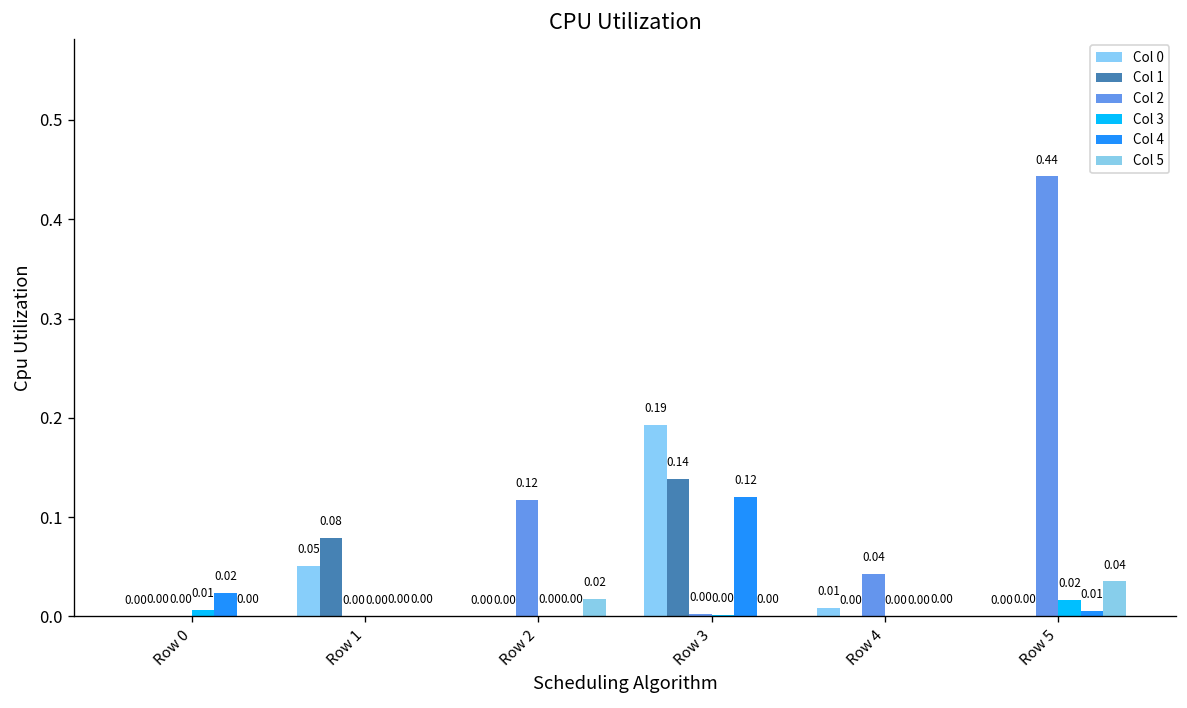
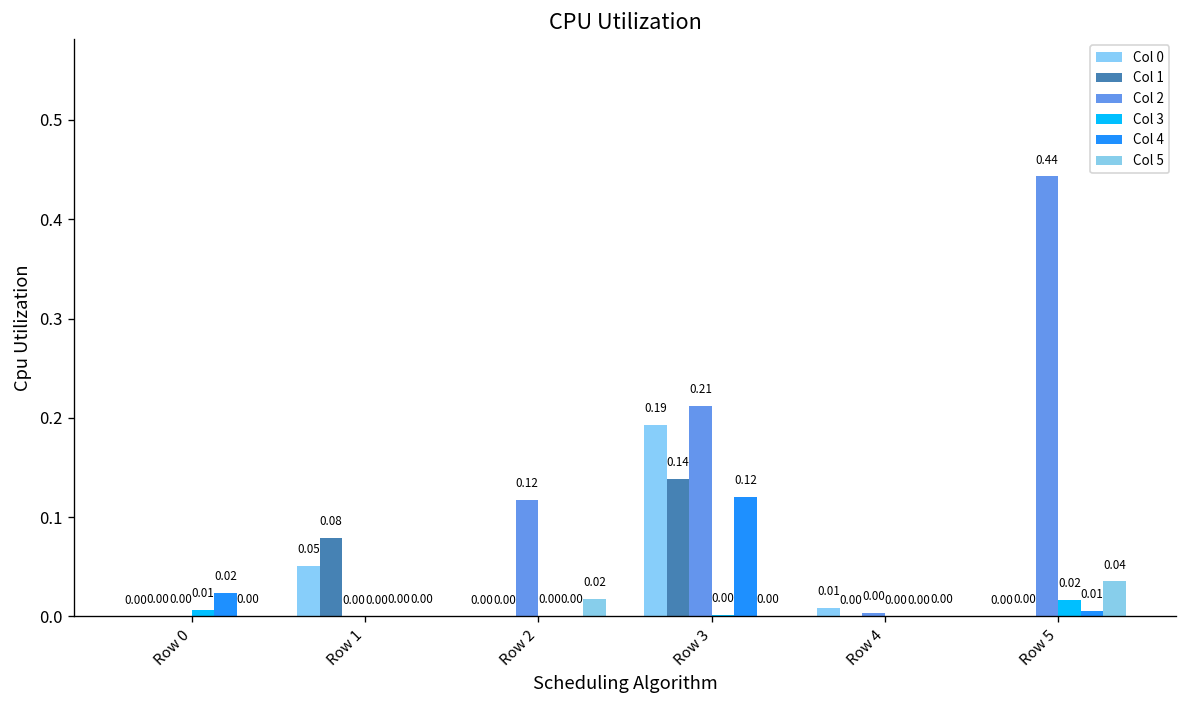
Col 2, Row 3: 0.00 -> 0.21
Col 2, Row 4: 0.04 -> 0.00
